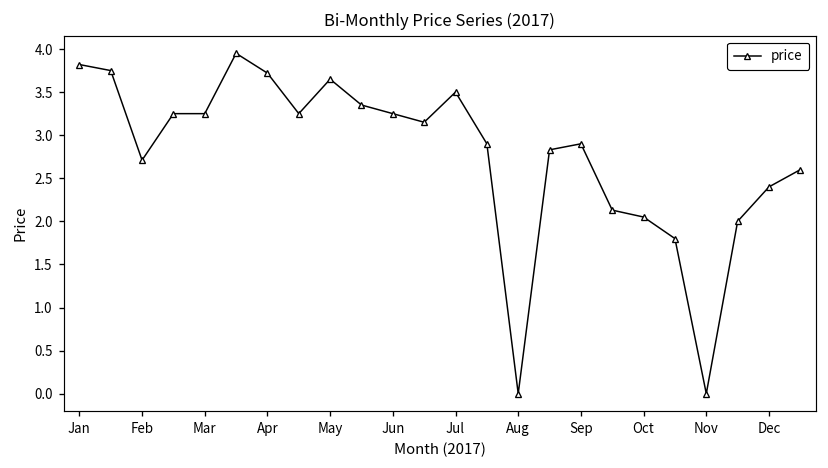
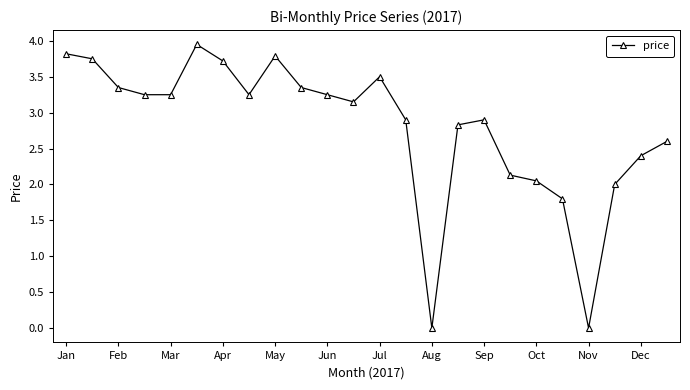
Feb: 2.7 -> 3.4
May: 3.7 -> 3.8
